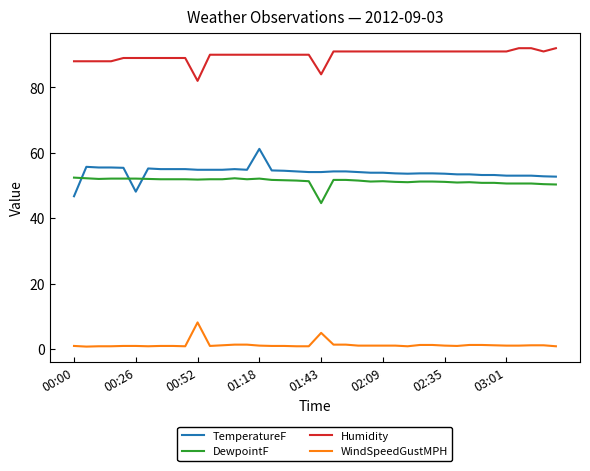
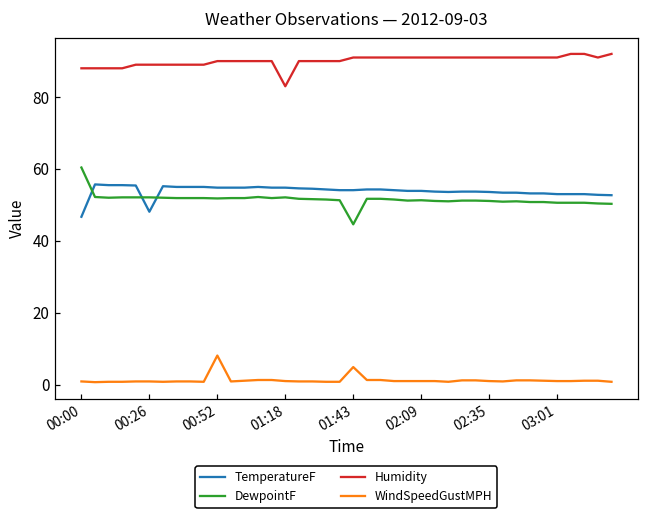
DewpointF, 00:00: 52 -> 60
Humidity, 00:52: 82 -> 90
TemperatureF, 01:18: 61 -> 55
Humidity, 01:18: 90 -> 83
Humidity, 01:43: 84 -> 91
